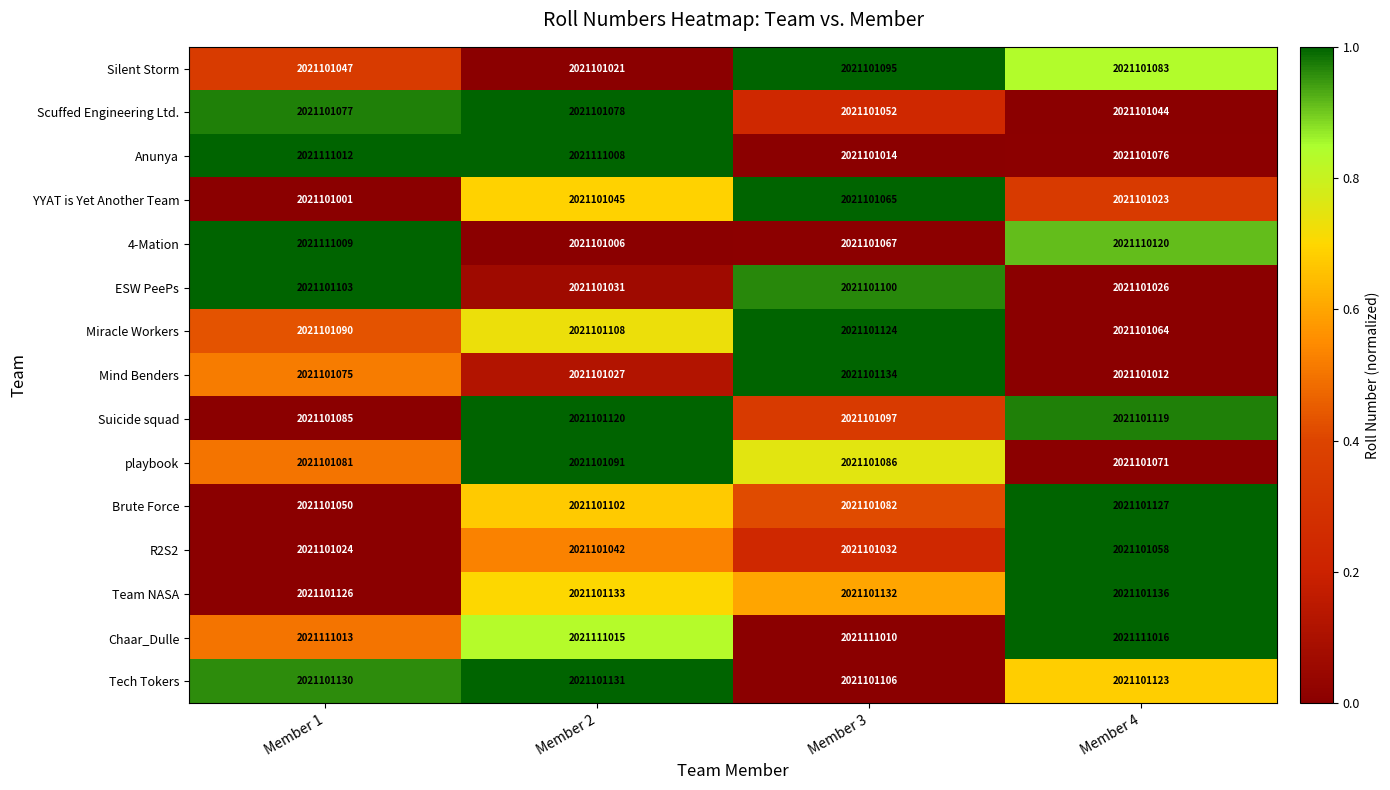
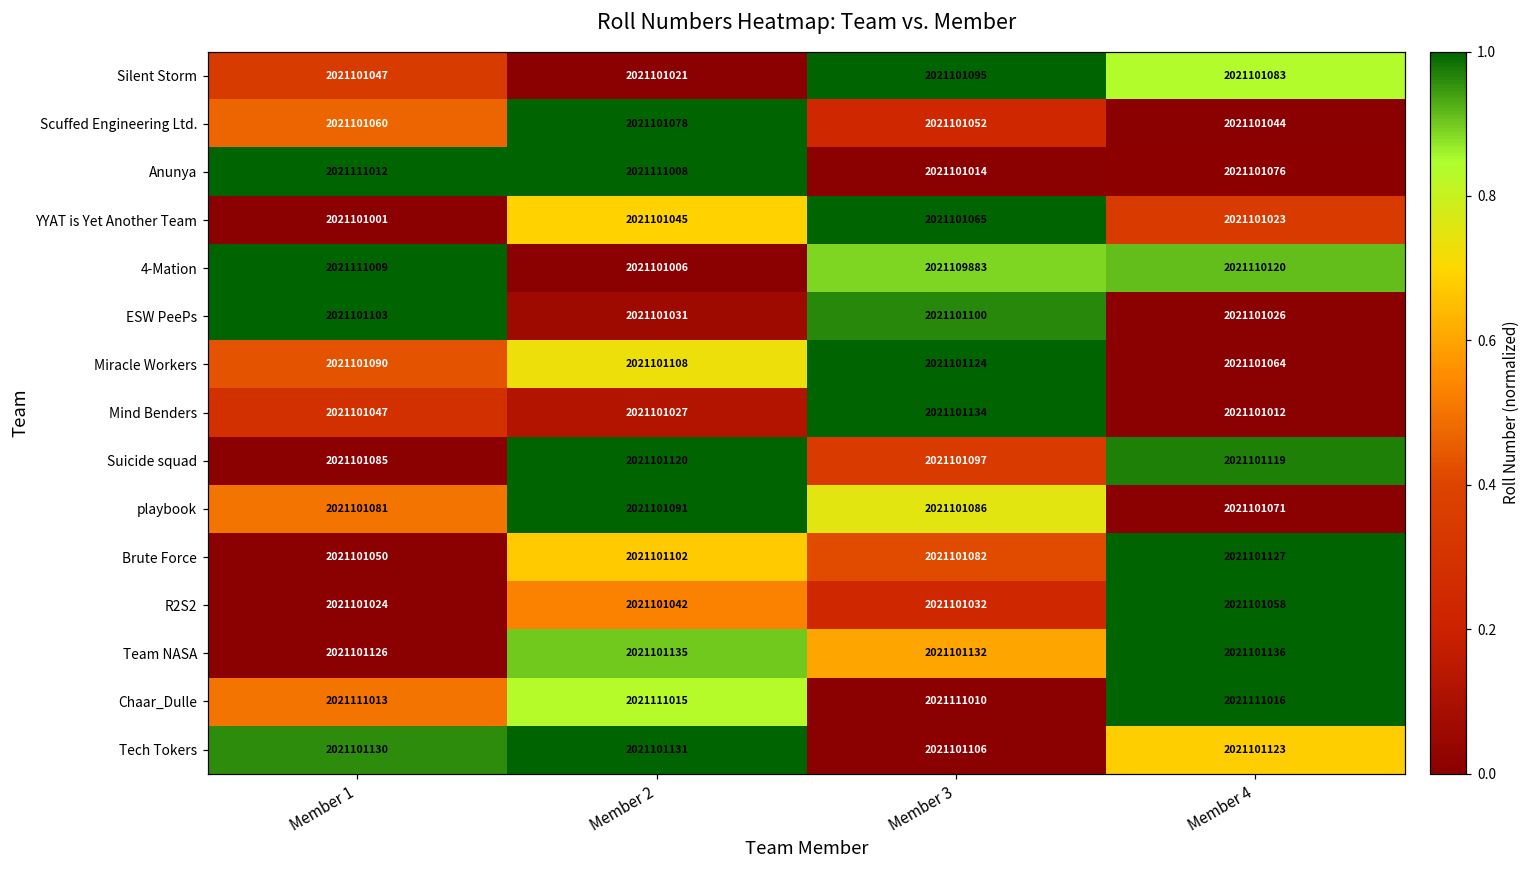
Scuffed Engineering Ltd., Member 1: 2021101077 -> 2021101060
4-Mation, Member 3: 2021101067 -> 2021109883
Mind Benders, Member 1: 2021101075 -> 2021101047
Team NASA, Member 2: 2021101133 -> 2021101135
